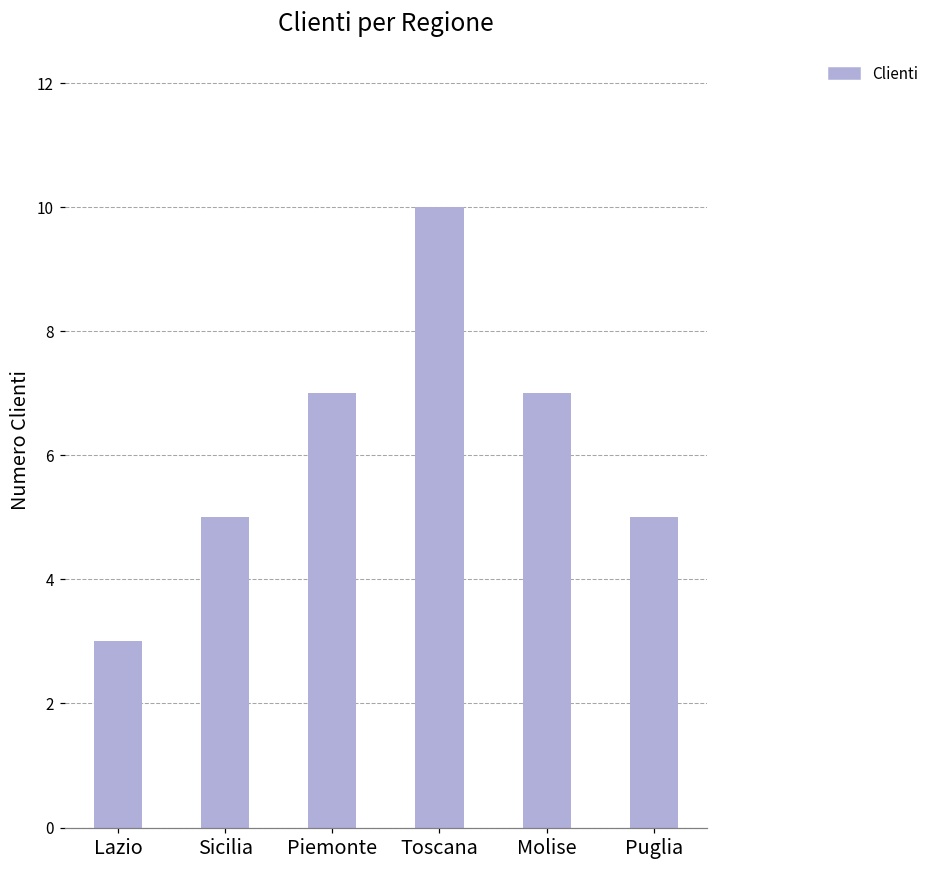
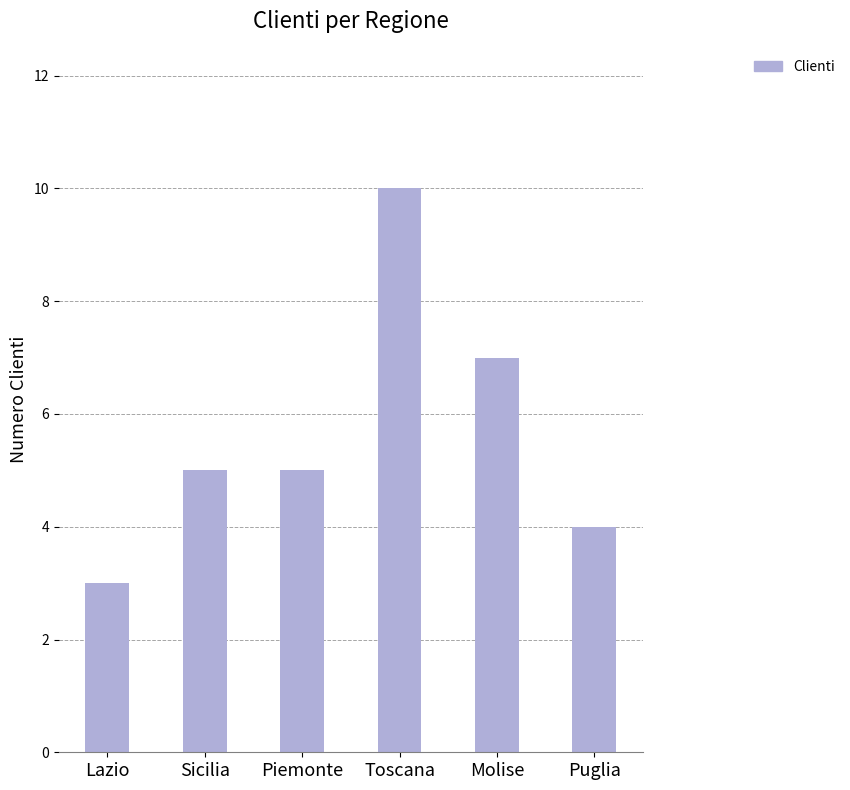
Piemonte: 7 -> 5
Puglia: 5 -> 4
